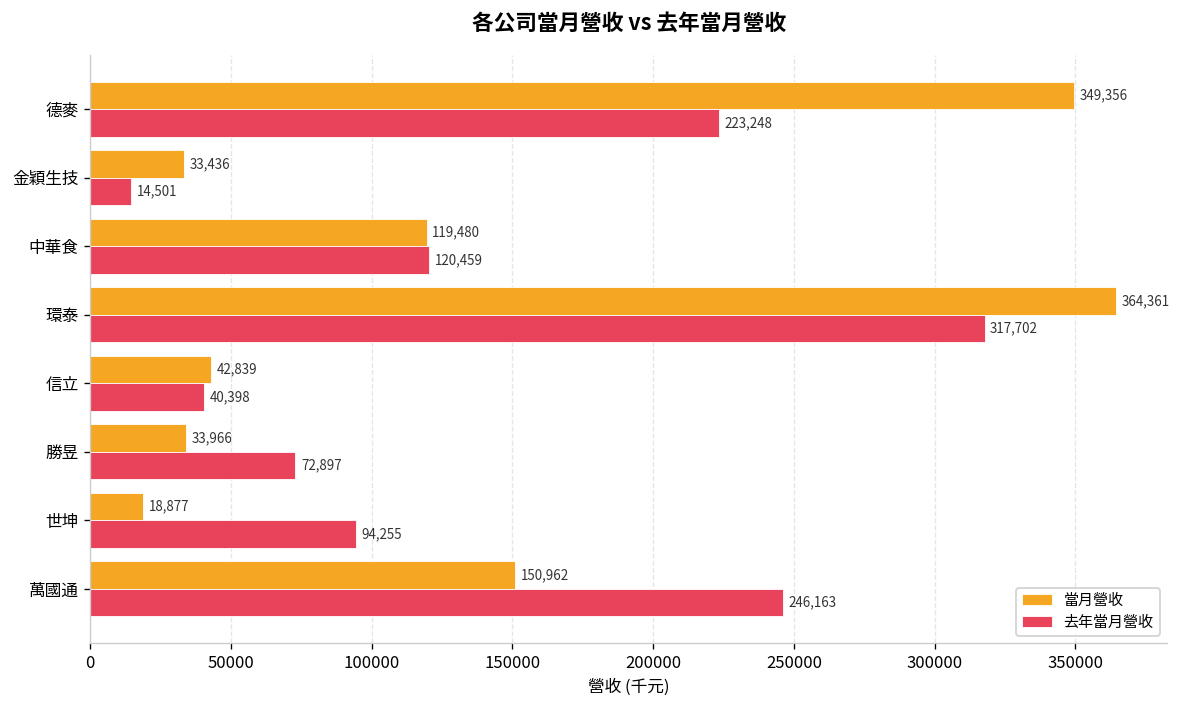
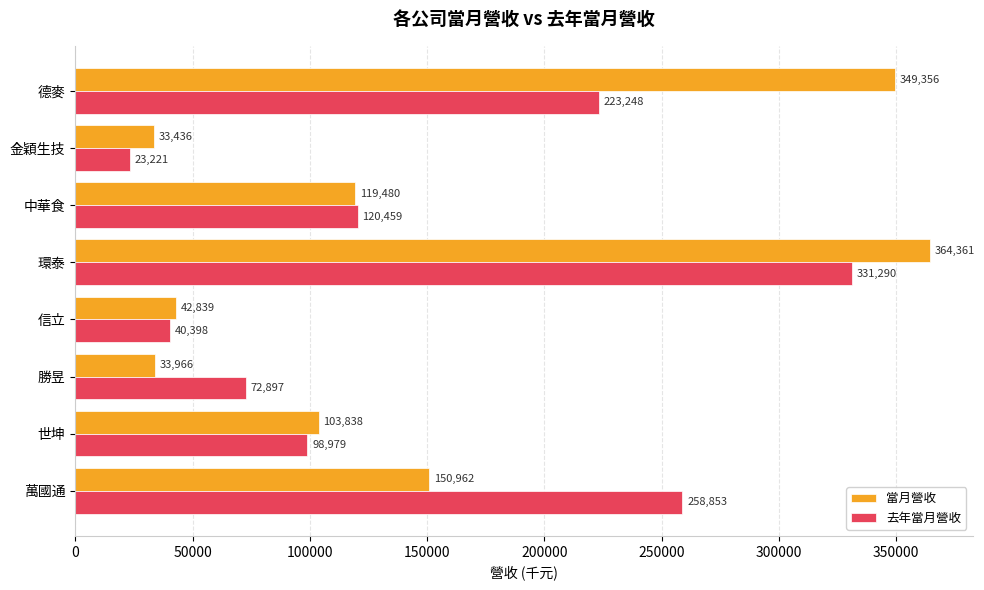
去年當月營收, 金穎生技: 14,501 -> 23,221
去年當月營收, 環泰: 317,702 -> 331,290
當月營收, 世坤: 18,877 -> 103,838
去年當月營收, 世坤: 94,255 -> 98,979
去年當月營收, 萬國通: 246,163 -> 258,853
